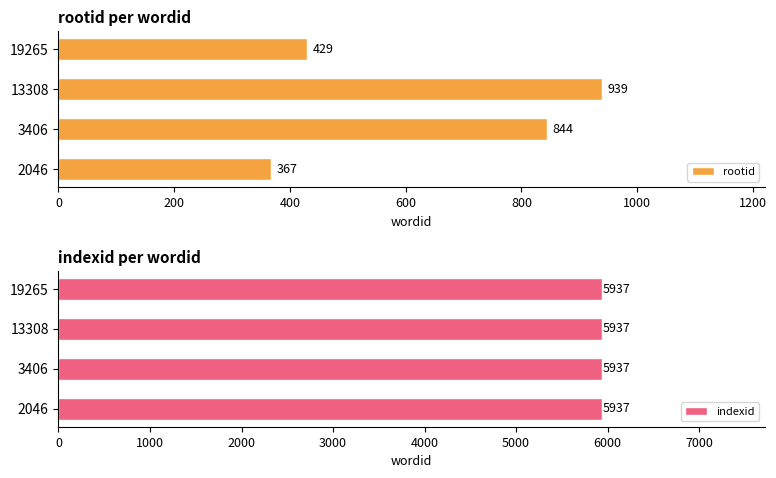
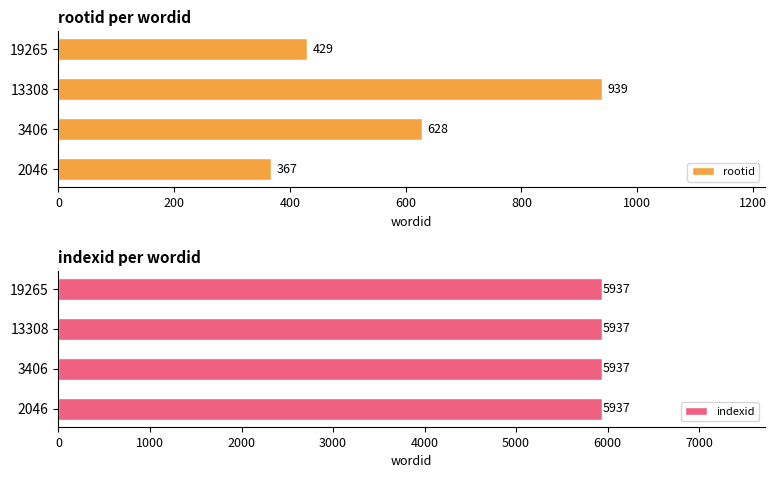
rootid per wordid, 3406: 844 -> 628
